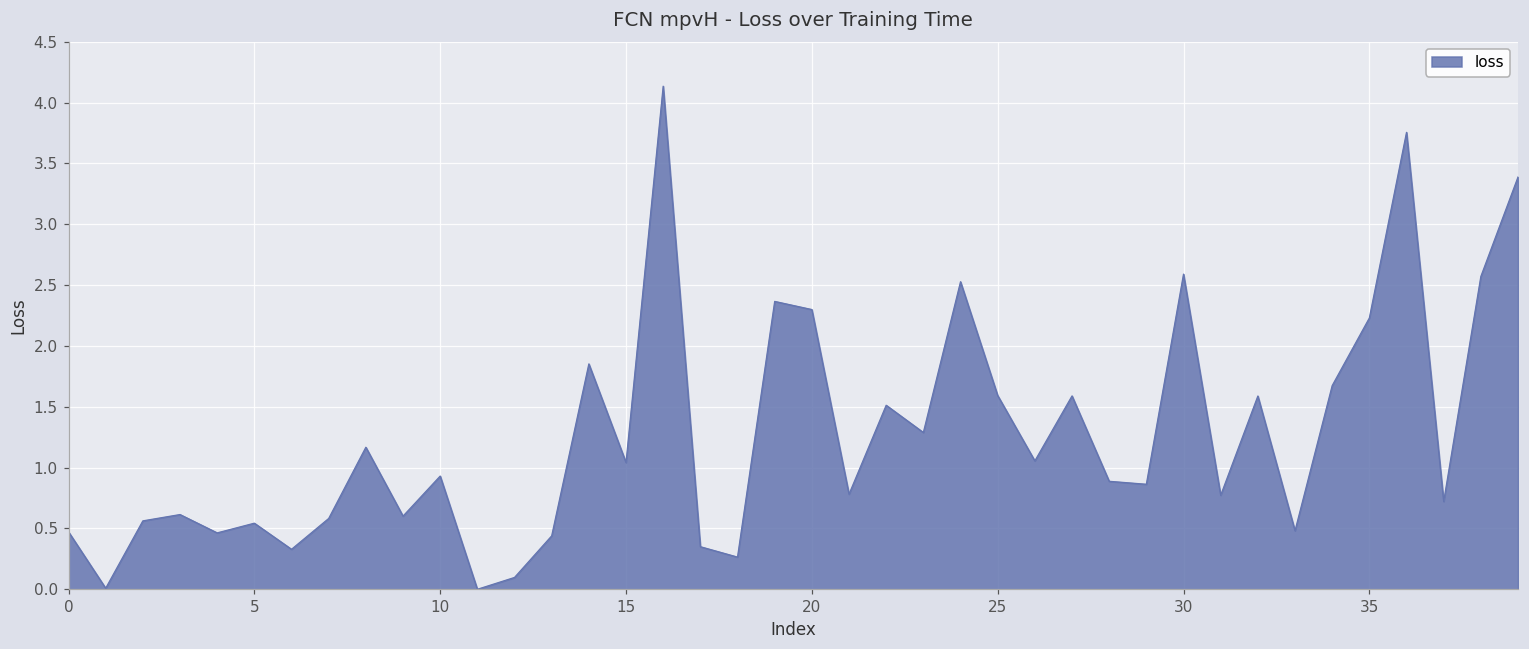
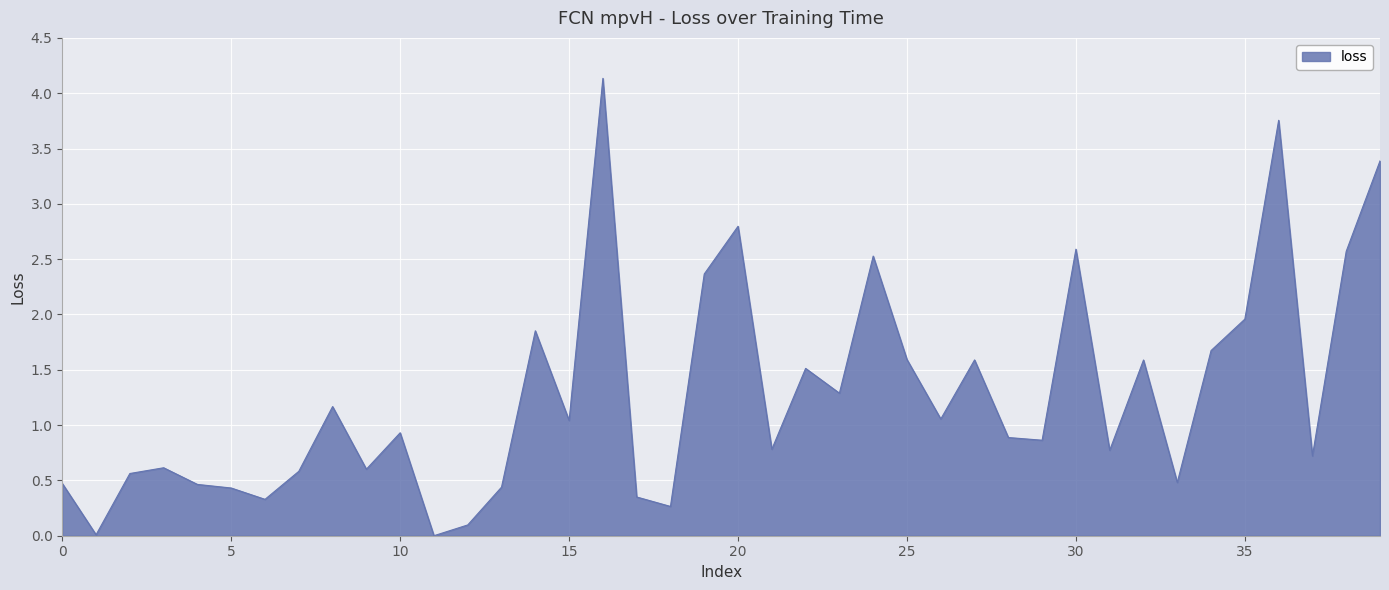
5: 0.54 -> 0.43
20: 2.30 -> 2.80
35: 2.23 -> 1.96
